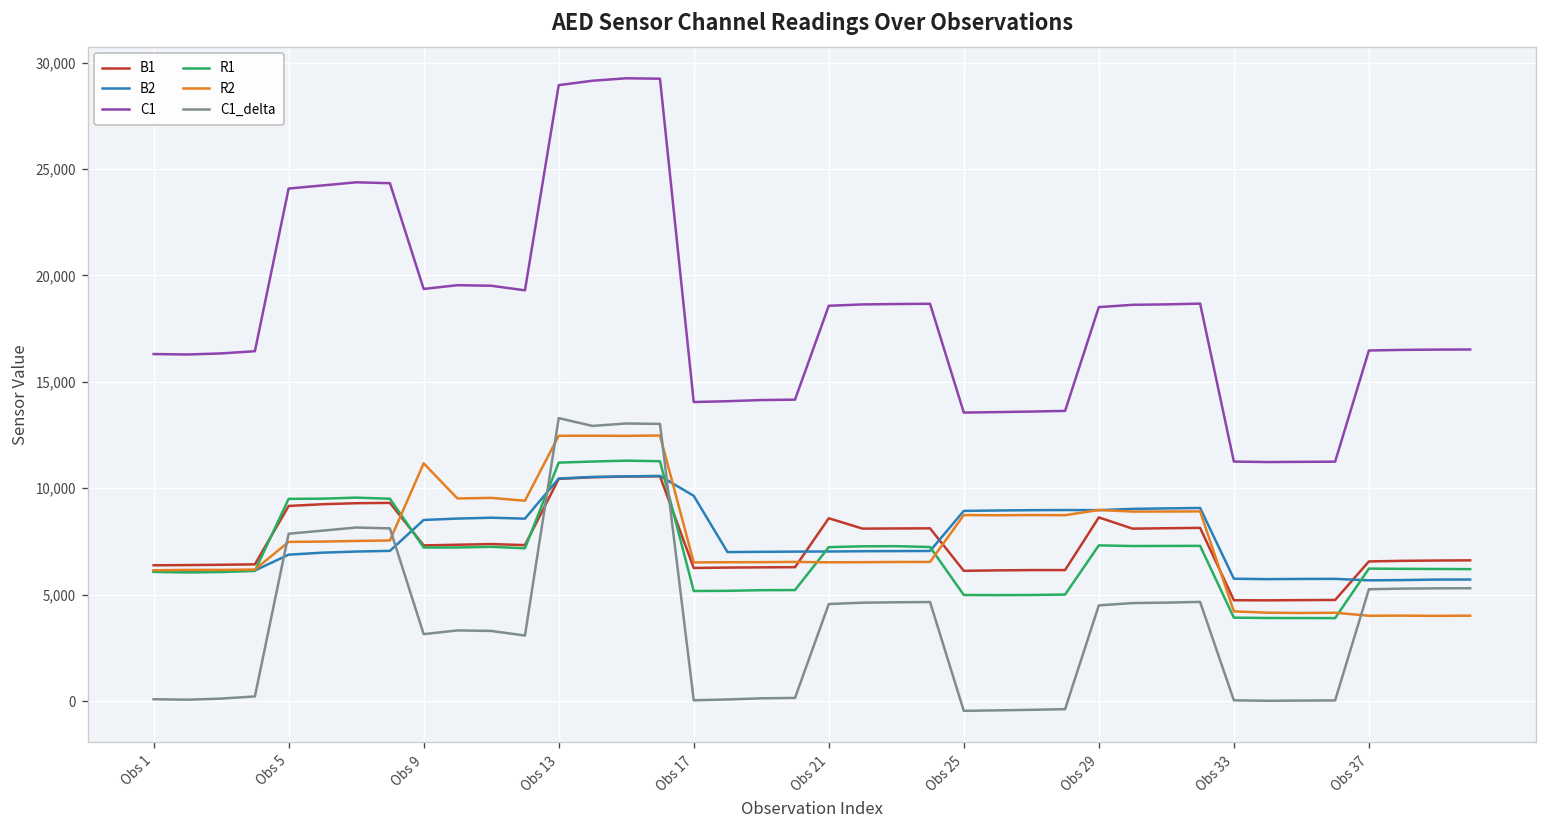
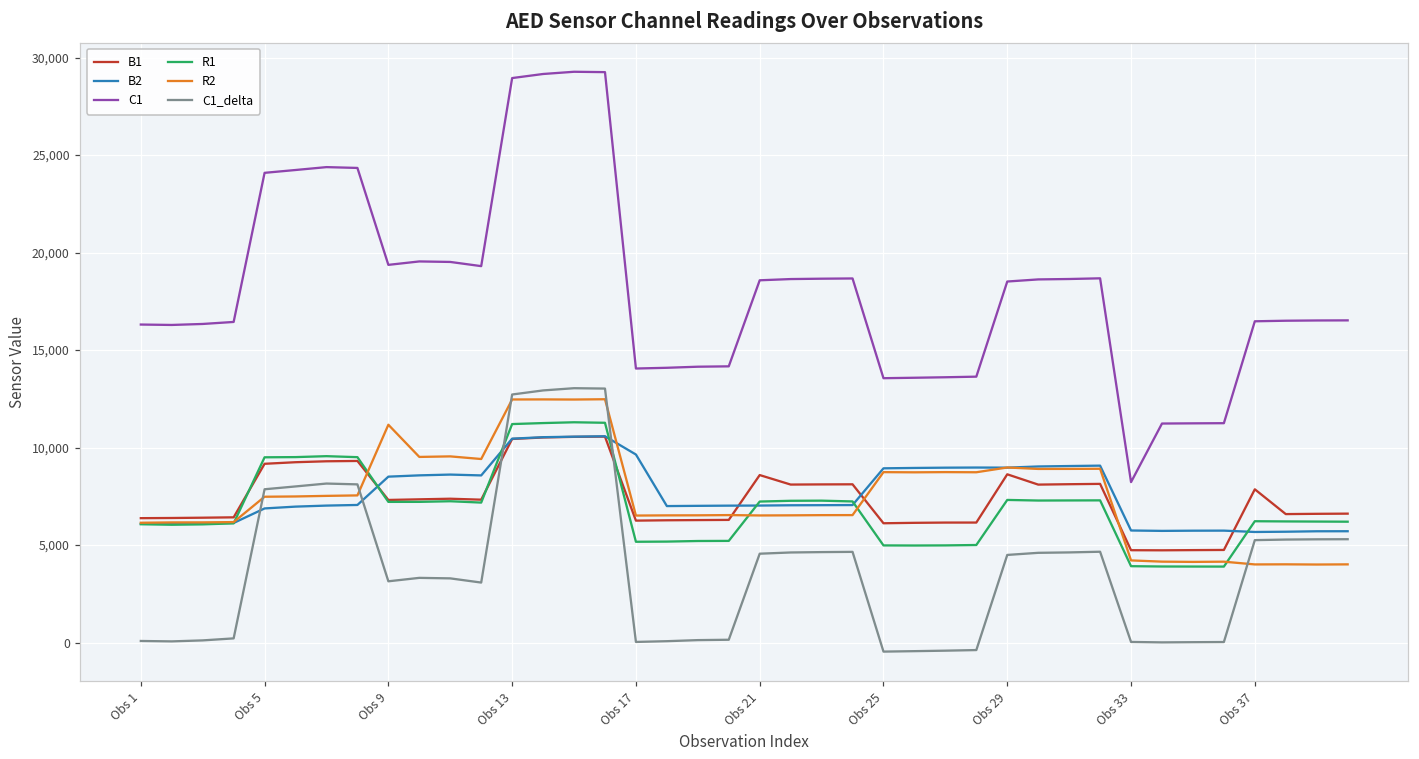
C1_delta, Obs 13: 13,300 -> 12,700
C1, Obs 33: 11,300 -> 8,200
B1, Obs 37: 6,600 -> 7,900
